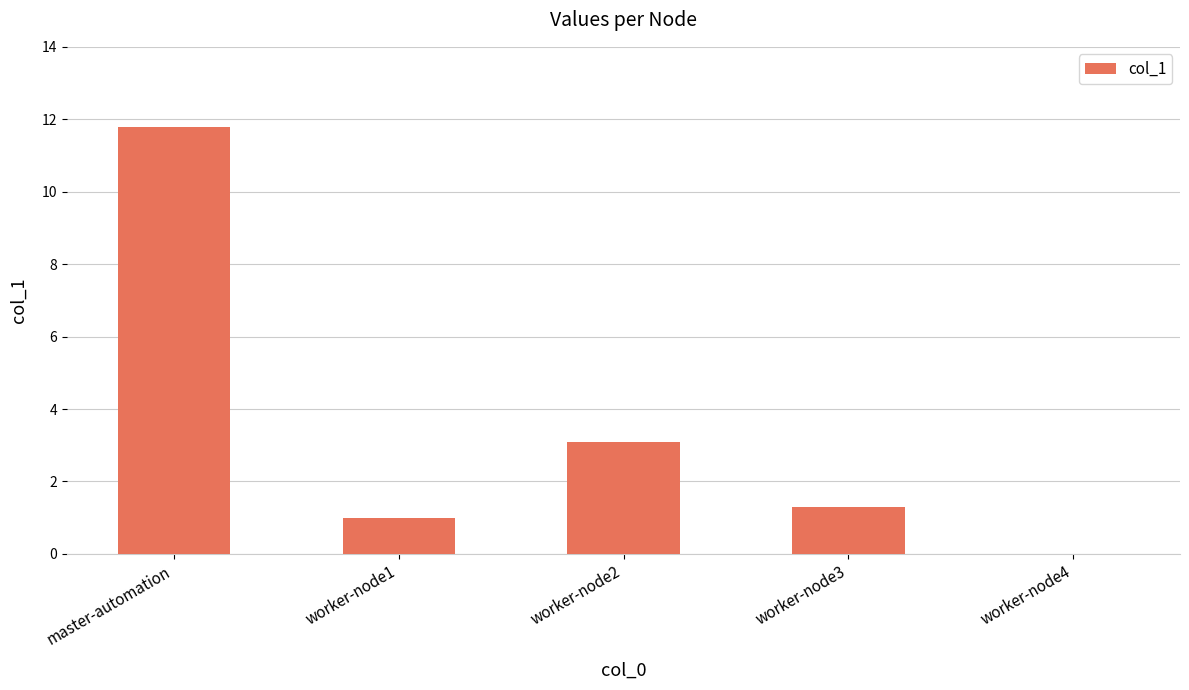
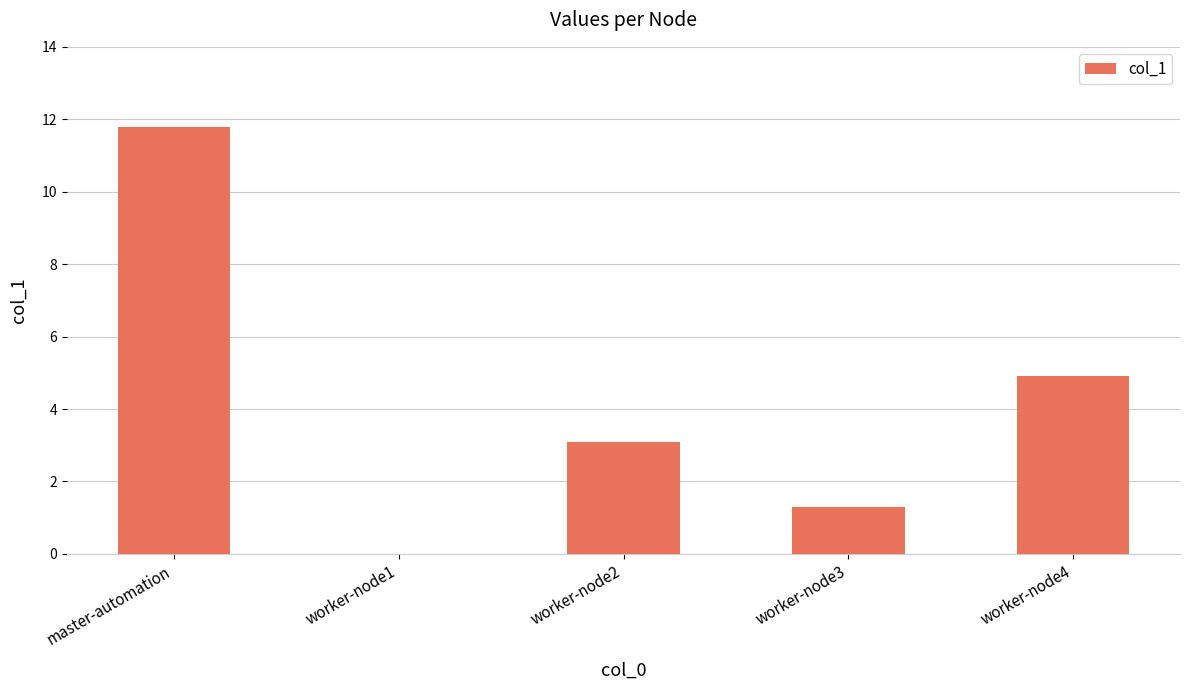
worker-node1: 1 -> 0
worker-node4: 0.0 -> 4.9
